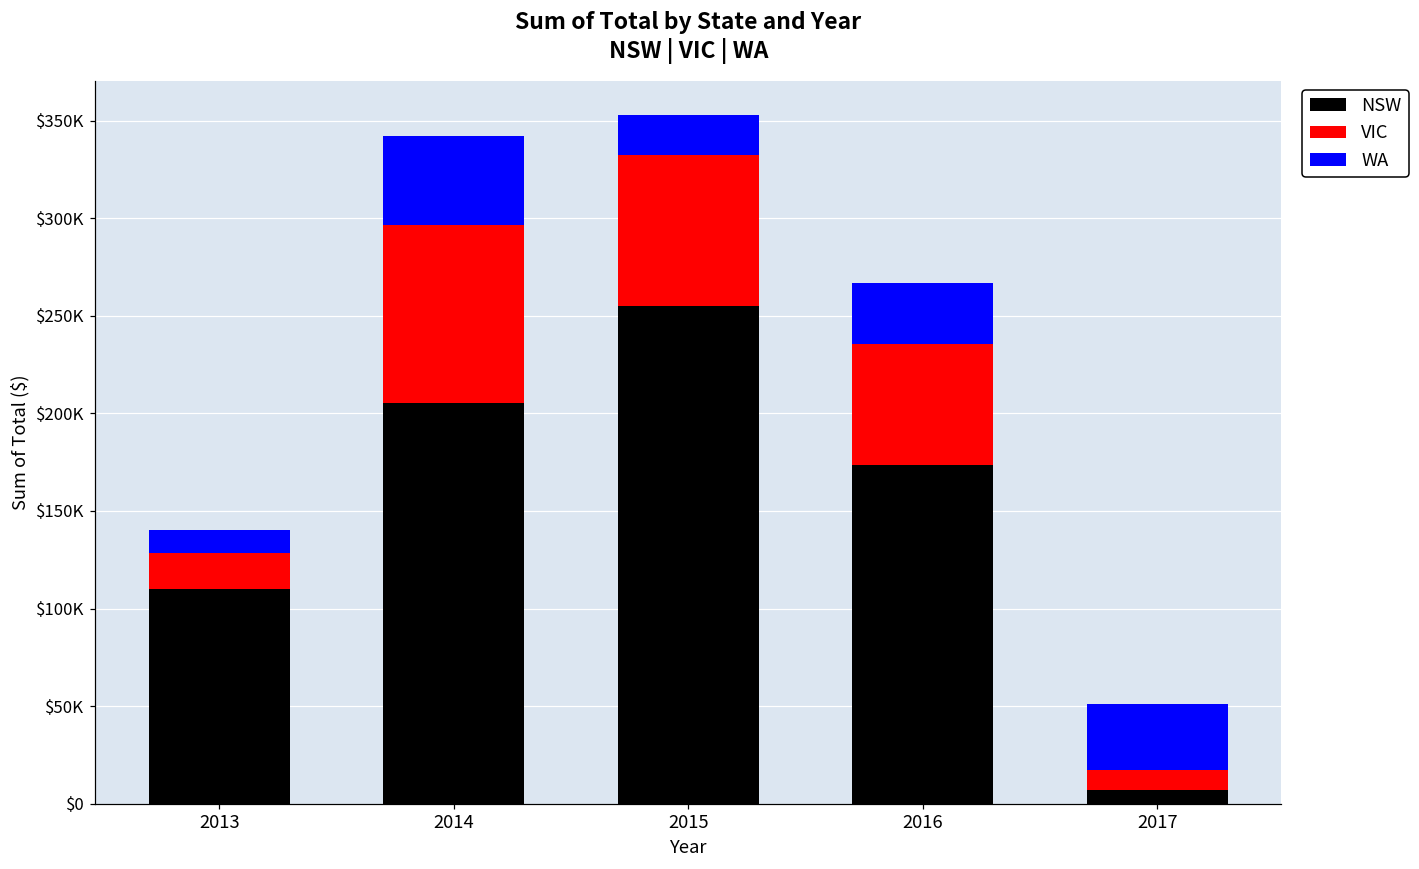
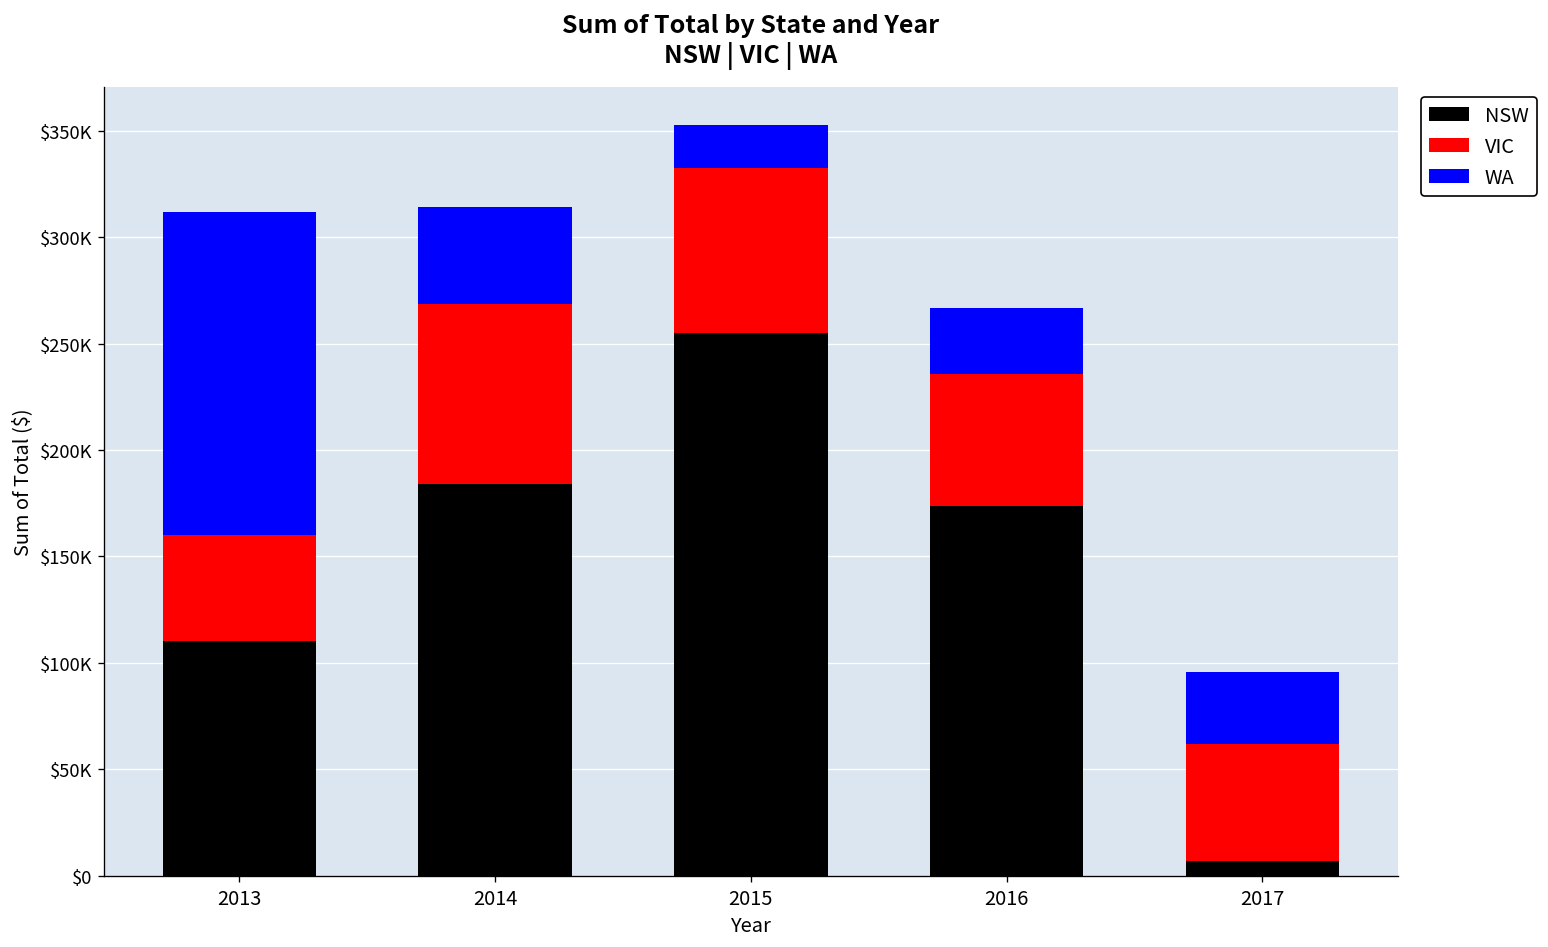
VIC, 2013: $18000 -> $50000
WA, 2013: $12000 -> $152000
NSW, 2014: $206000 -> $184000
VIC, 2014: $91000 -> $84000
VIC, 2017: $10000 -> $55000
